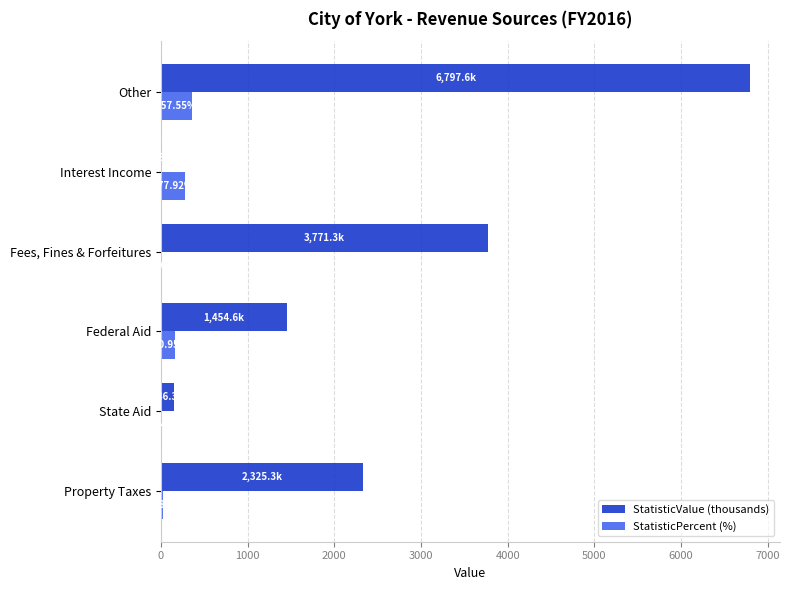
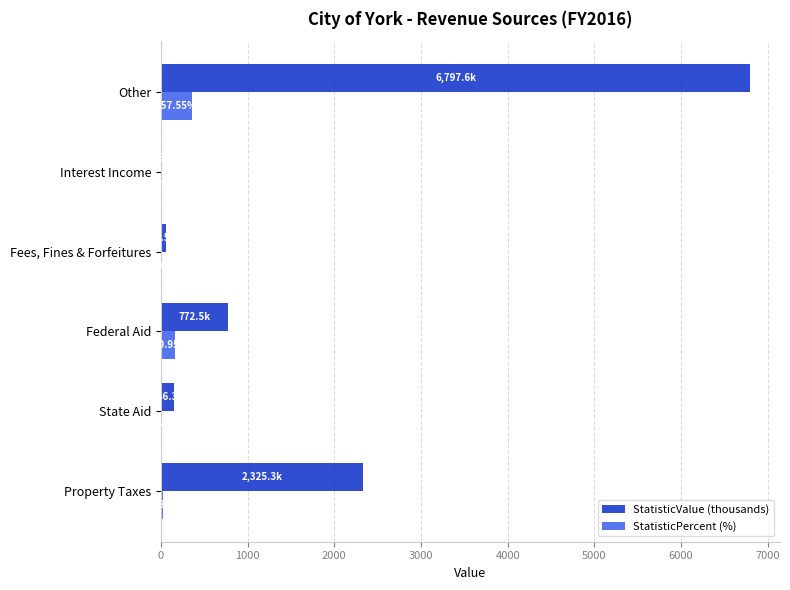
StatisticPercent (%), Interest Income: 300 -> 0
StatisticValue (thousands), Fees, Fines & Forfeitures: 3800 -> 100
StatisticValue (thousands), Federal Aid: 1,454.6k -> 772.5k
